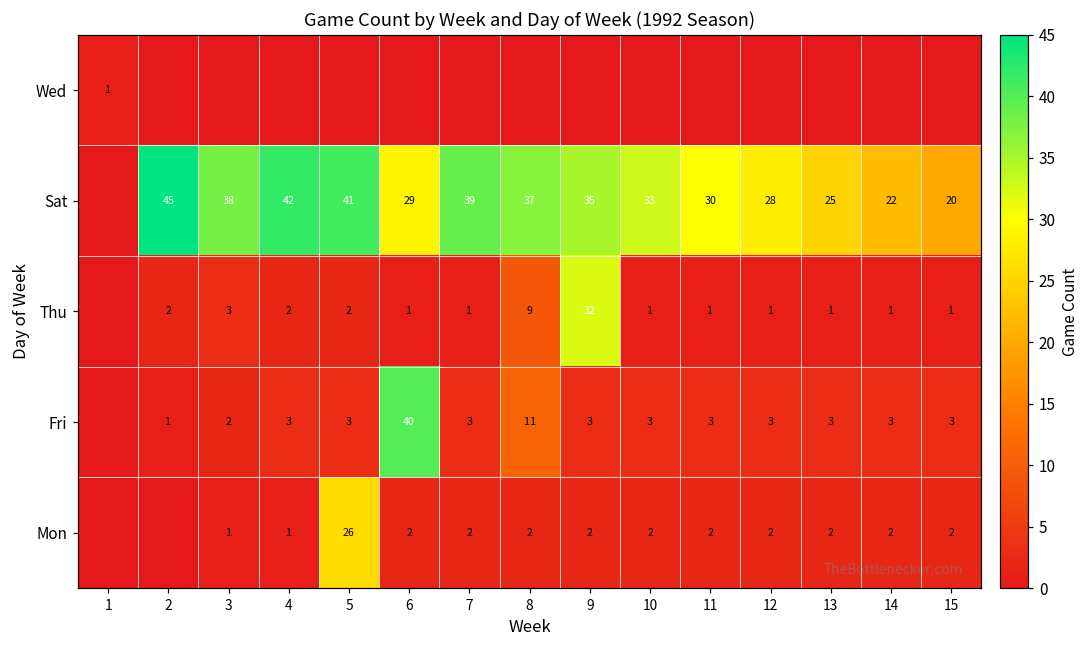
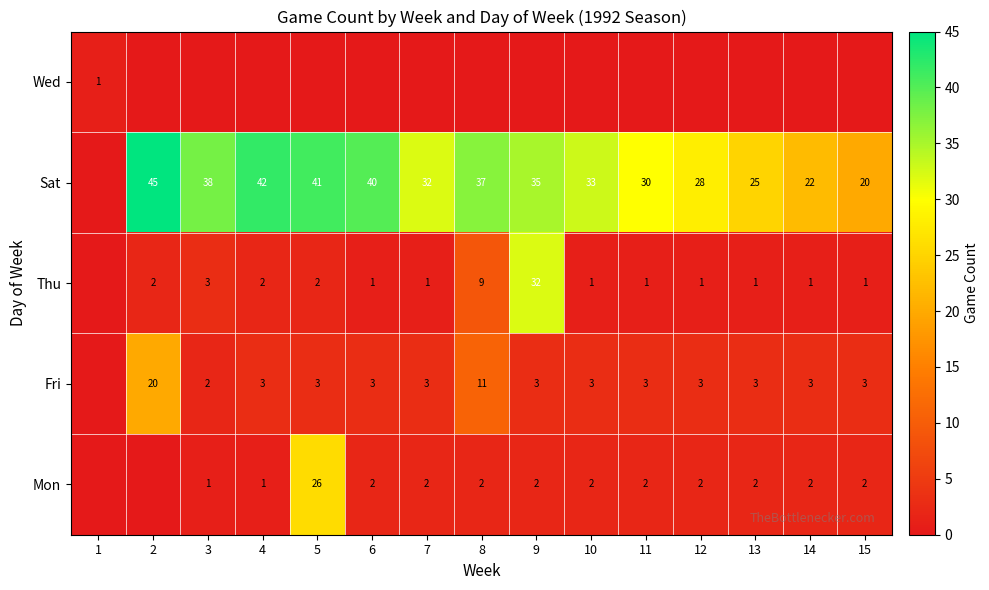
Sat, 6: 29 -> 40
Sat, 7: 39 -> 32
Fri, 2: 1 -> 20
Fri, 6: 40 -> 3
